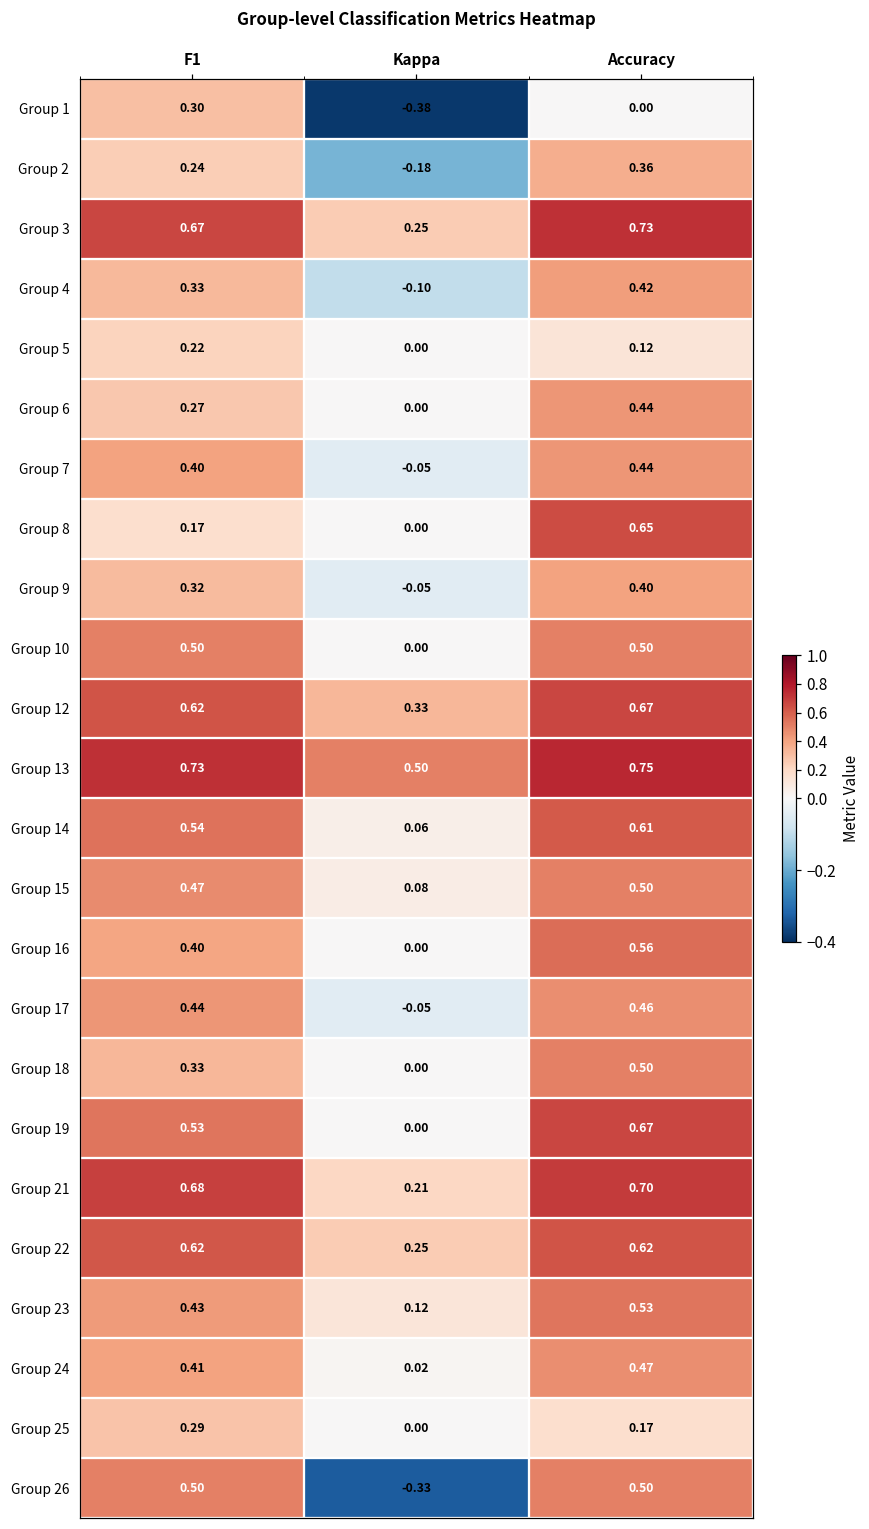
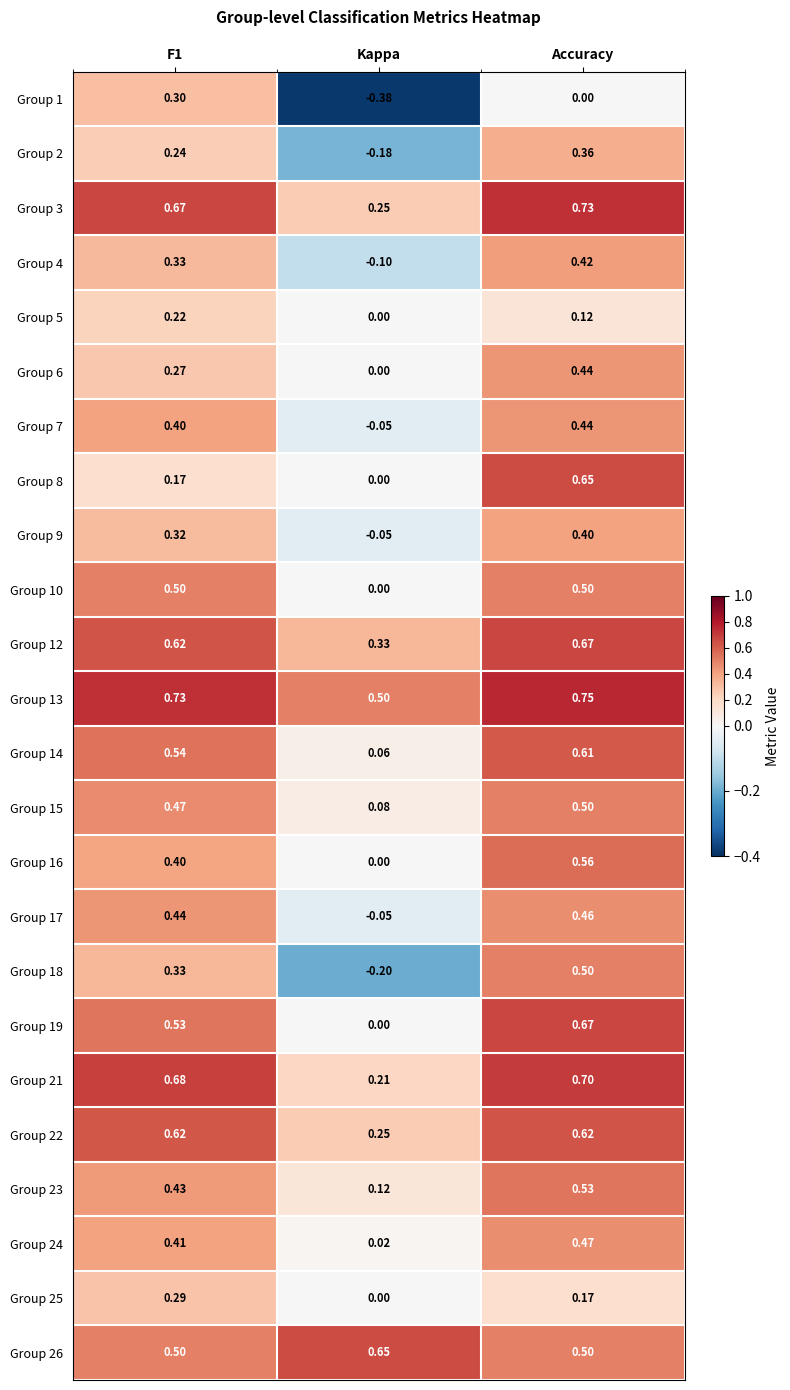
Group 18, Kappa: 0.00 -> -0.20
Group 26, Kappa: -0.33 -> 0.65
